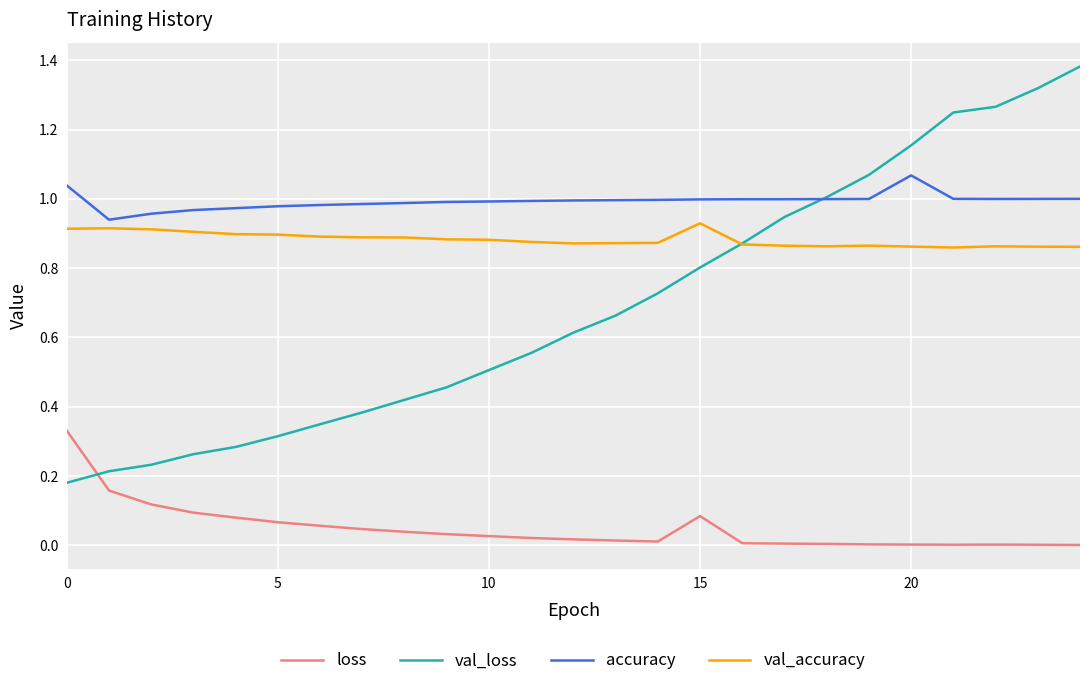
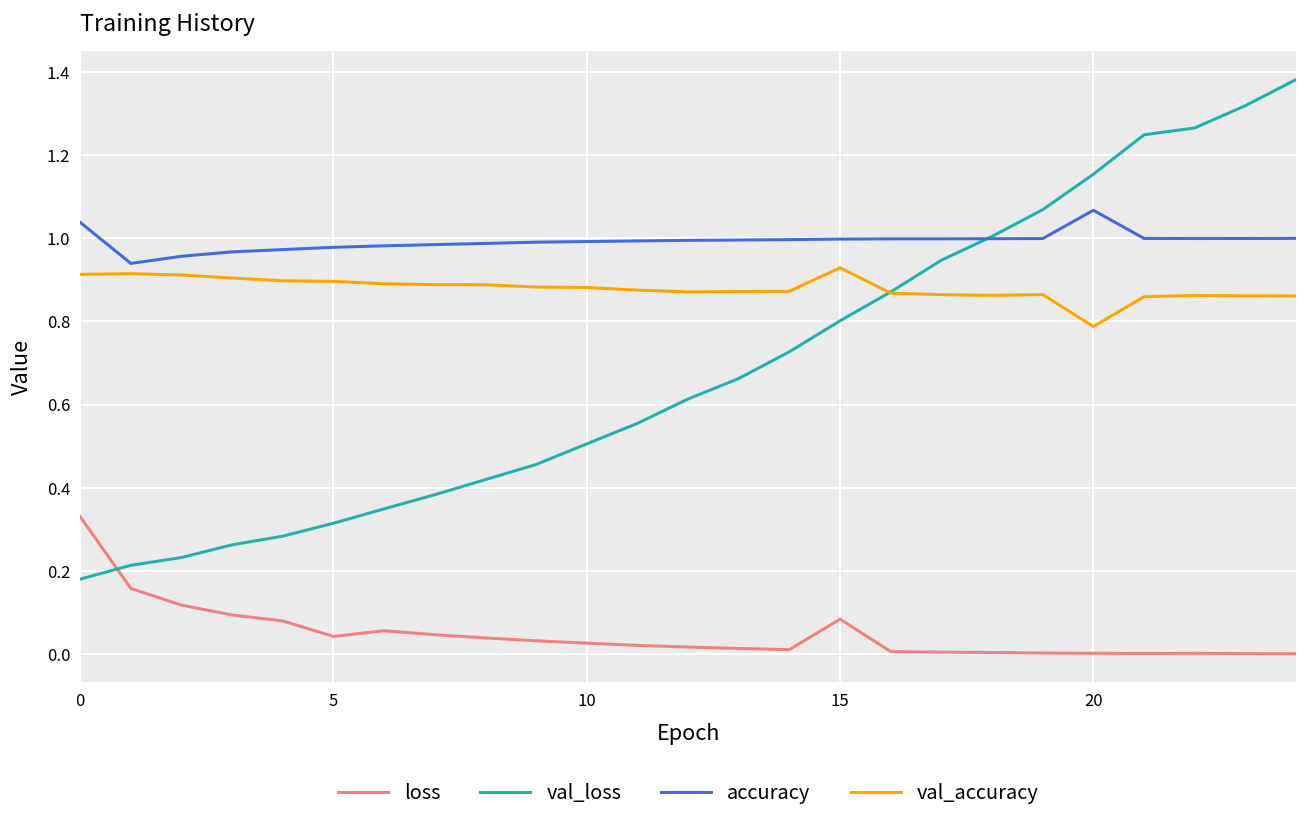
loss, 5: 0.07 -> 0.04
val_accuracy, 20: 0.86 -> 0.79
